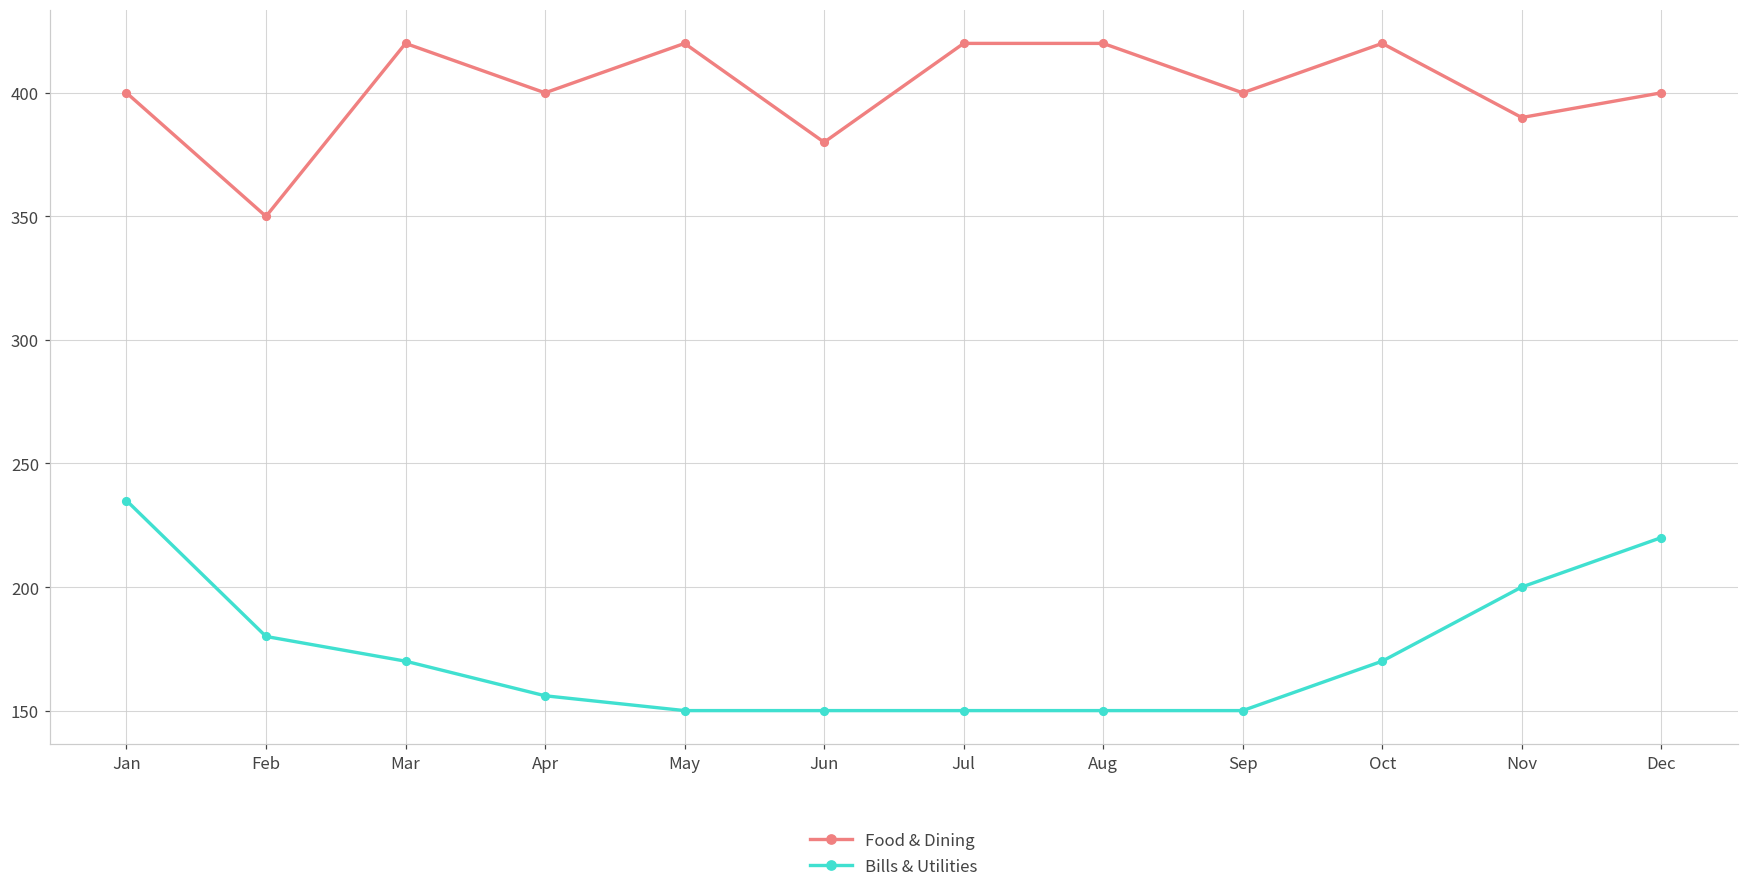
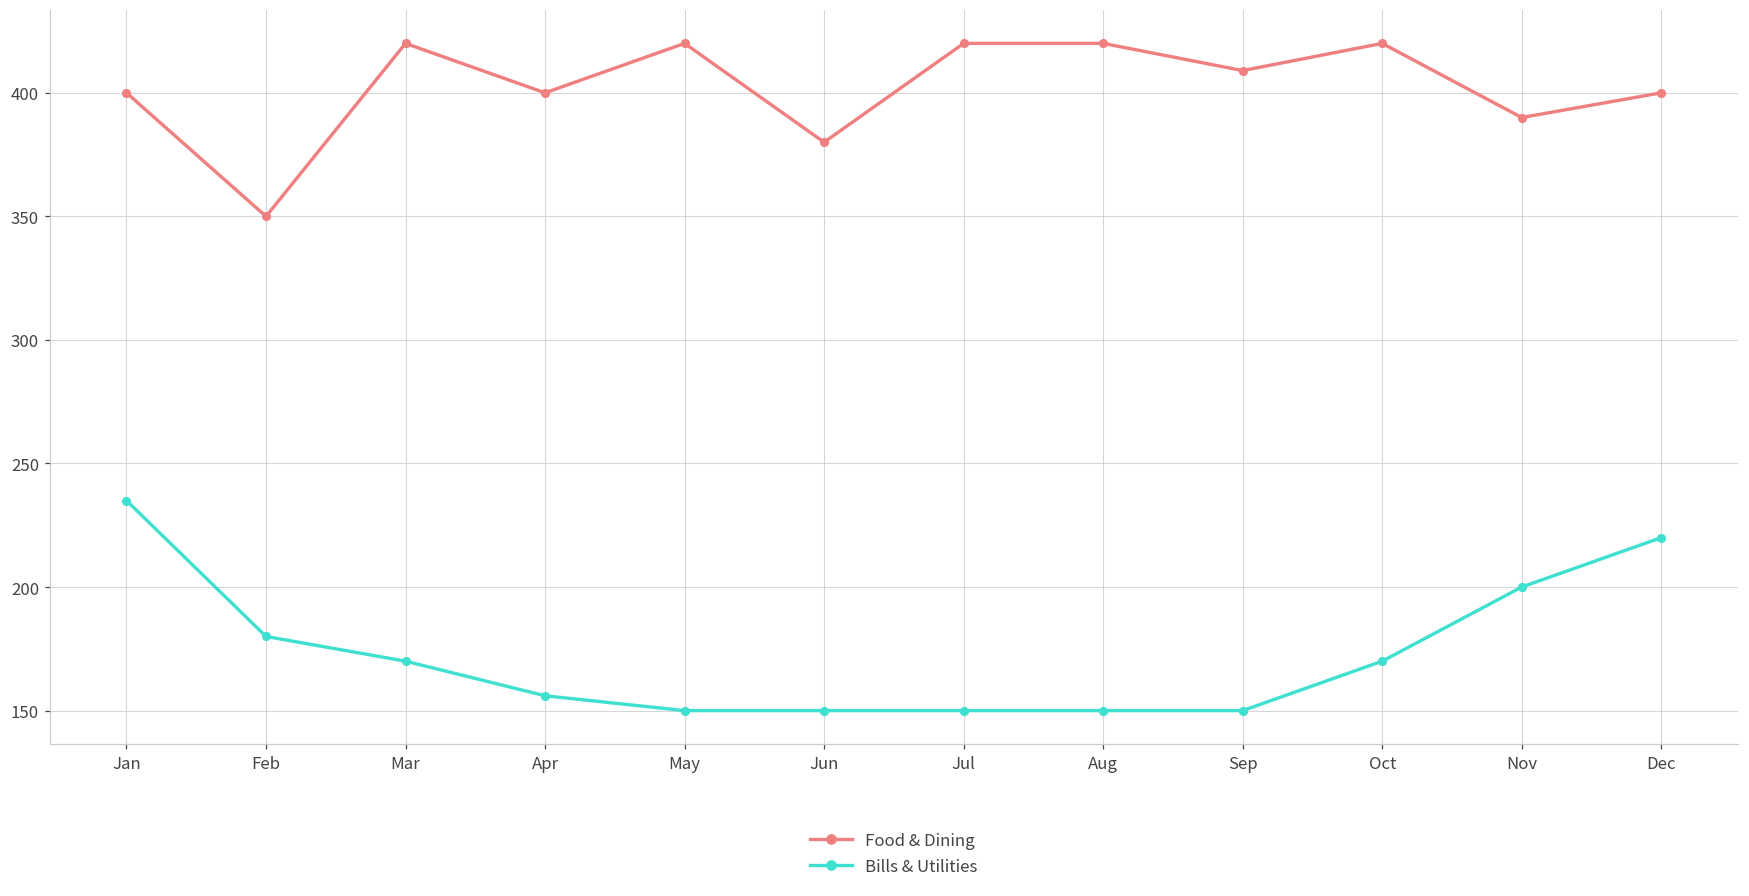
Food & Dining, Sep: 400 -> 409
